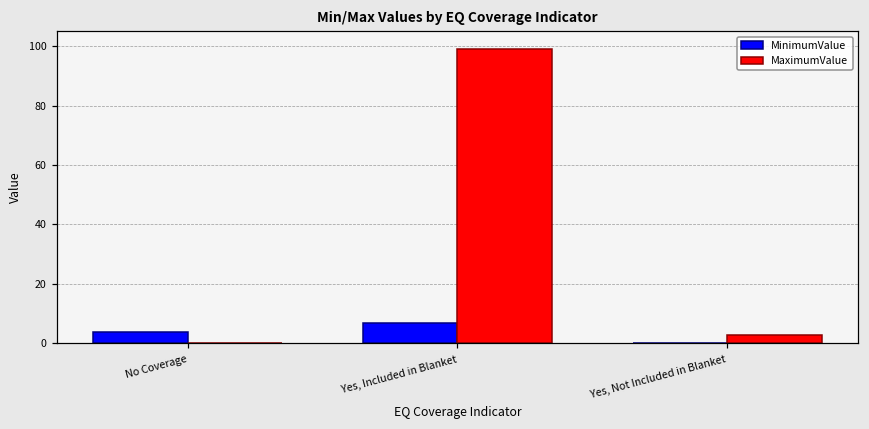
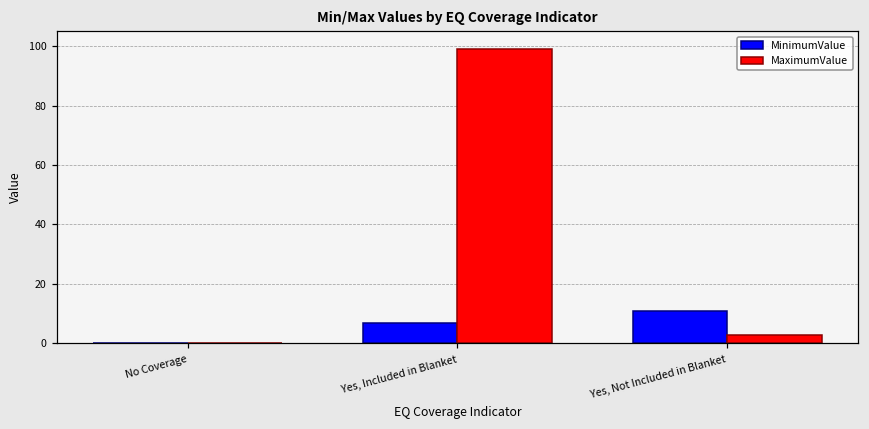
MinimumValue, No Coverage: 4 -> 0
MinimumValue, Yes, Not Included in Blanket: 0 -> 11
